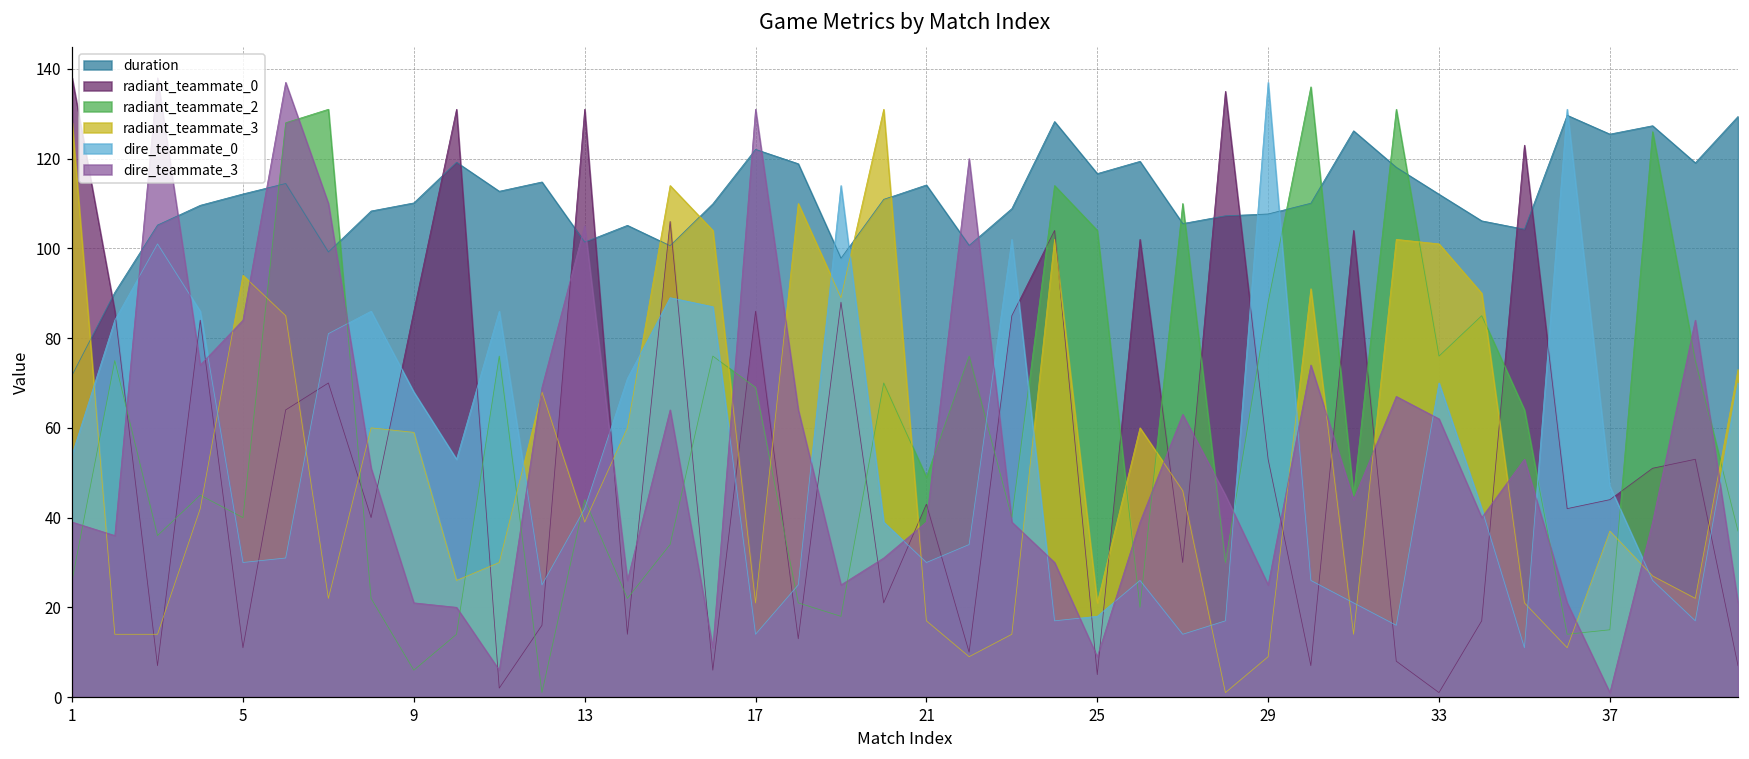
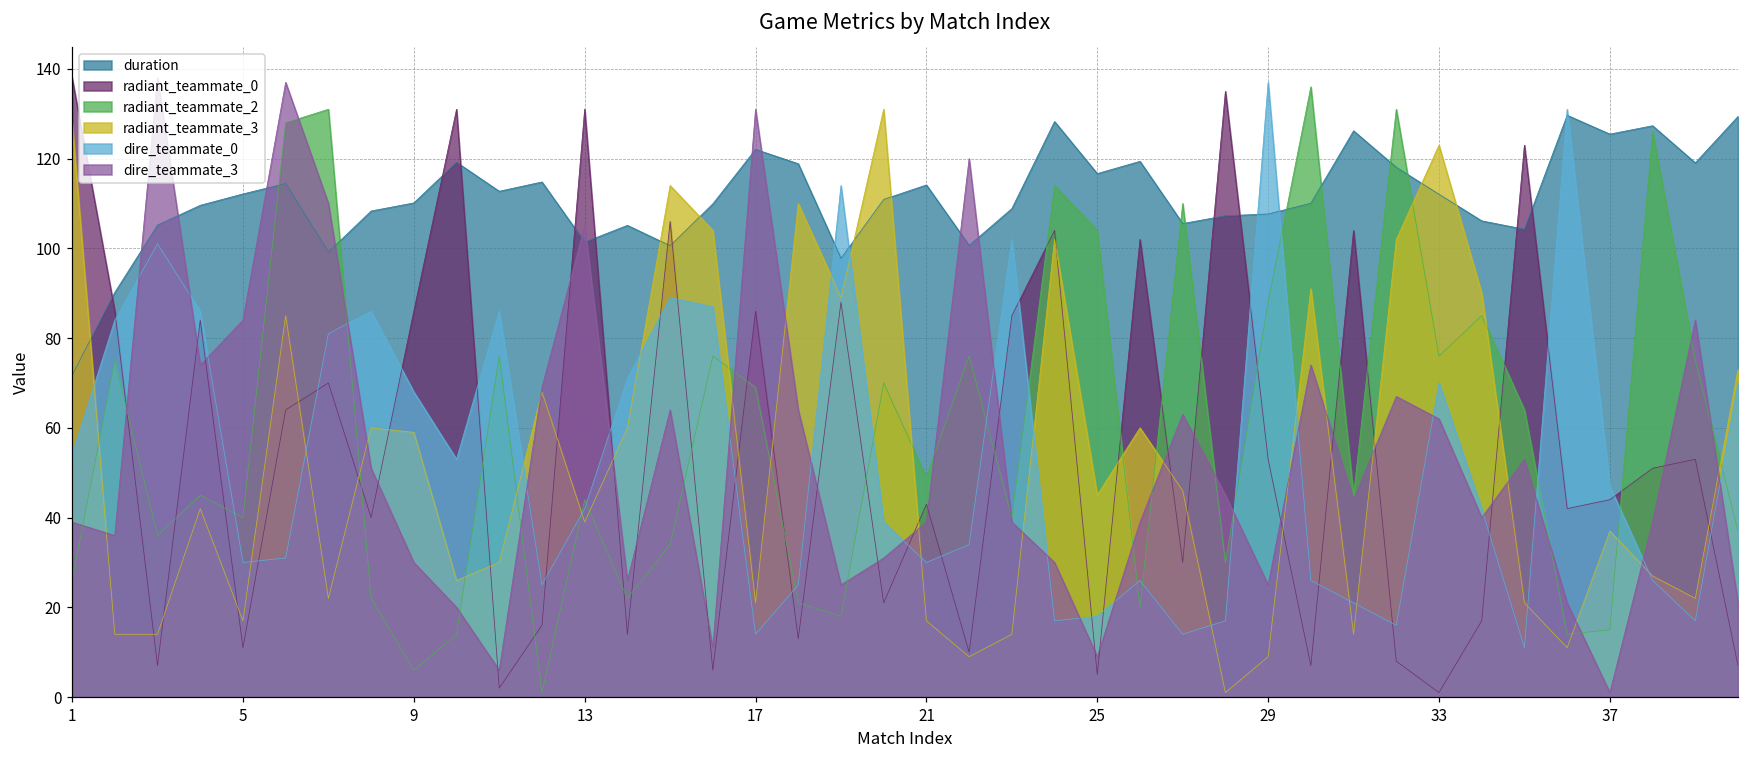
radiant_teammate_3, 5: 94 -> 17
dire_teammate_3, 9: 21 -> 30
radiant_teammate_3, 25: 21 -> 45
radiant_teammate_3, 33: 101 -> 123
